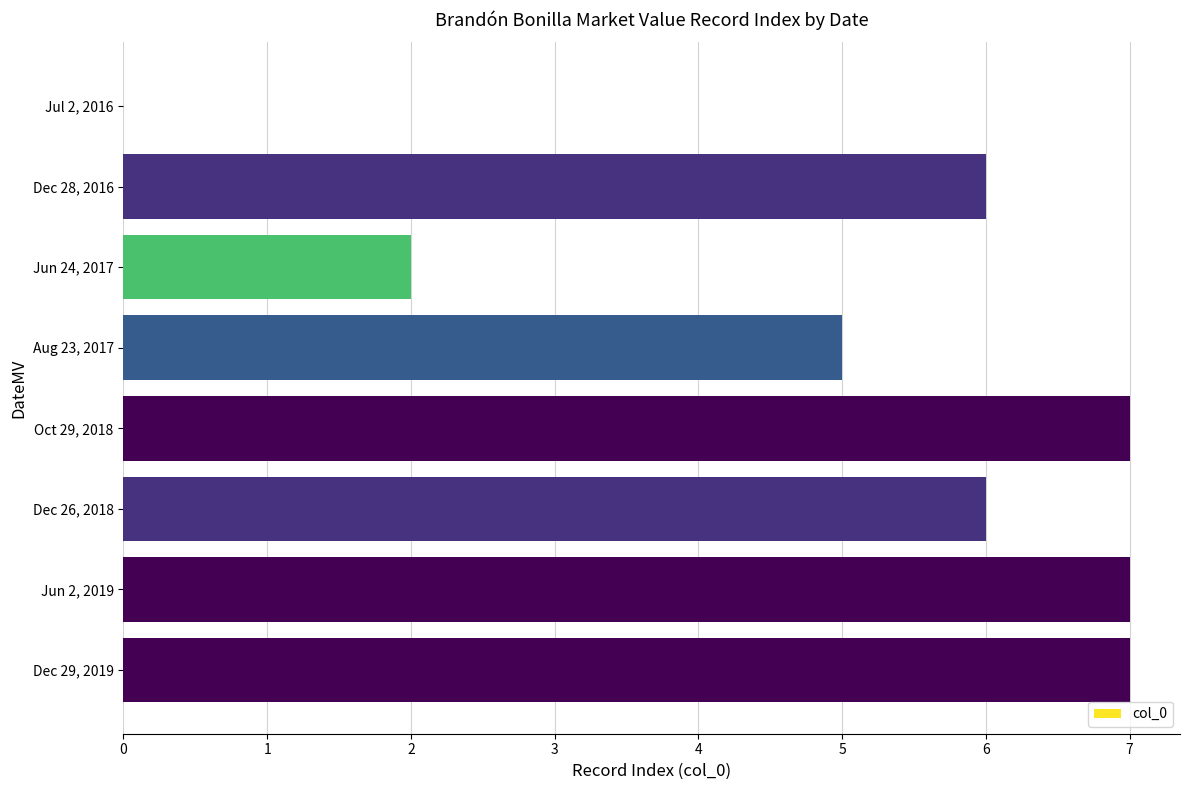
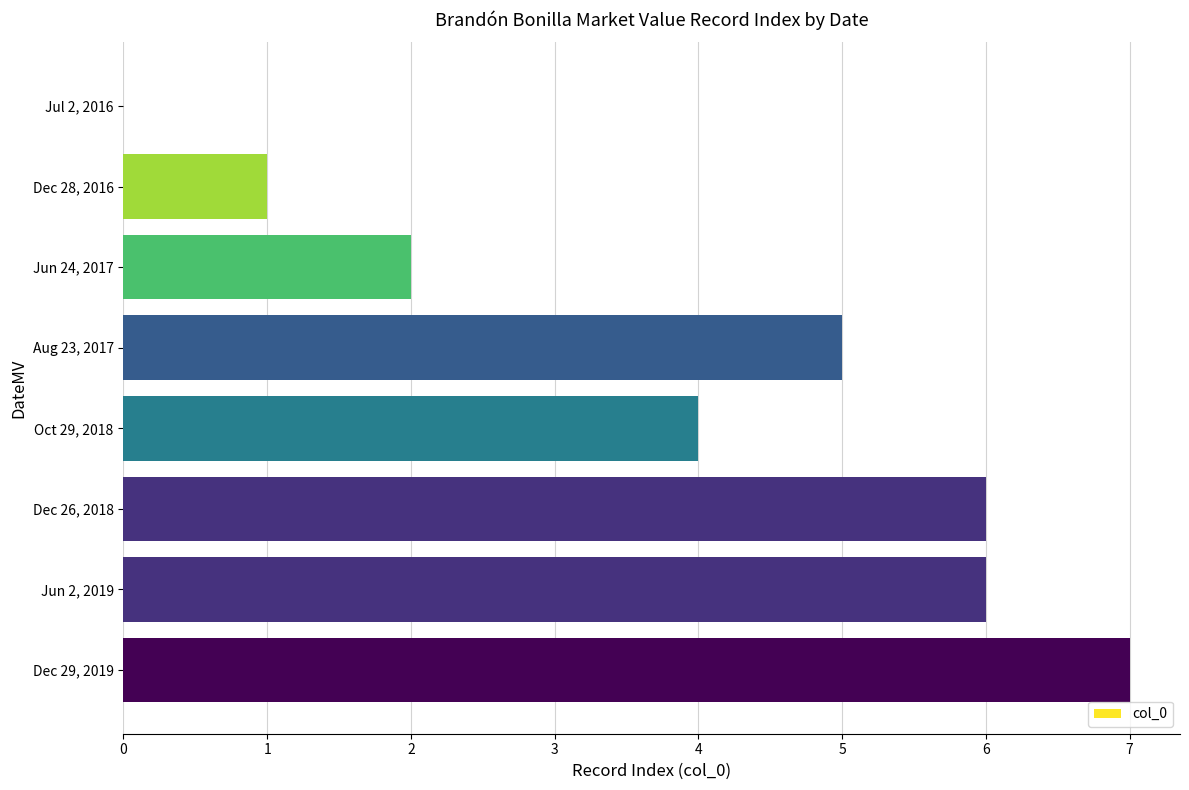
Dec 28, 2016: 6 -> 1
Oct 29, 2018: 7 -> 4
Jun 2, 2019: 7 -> 6
